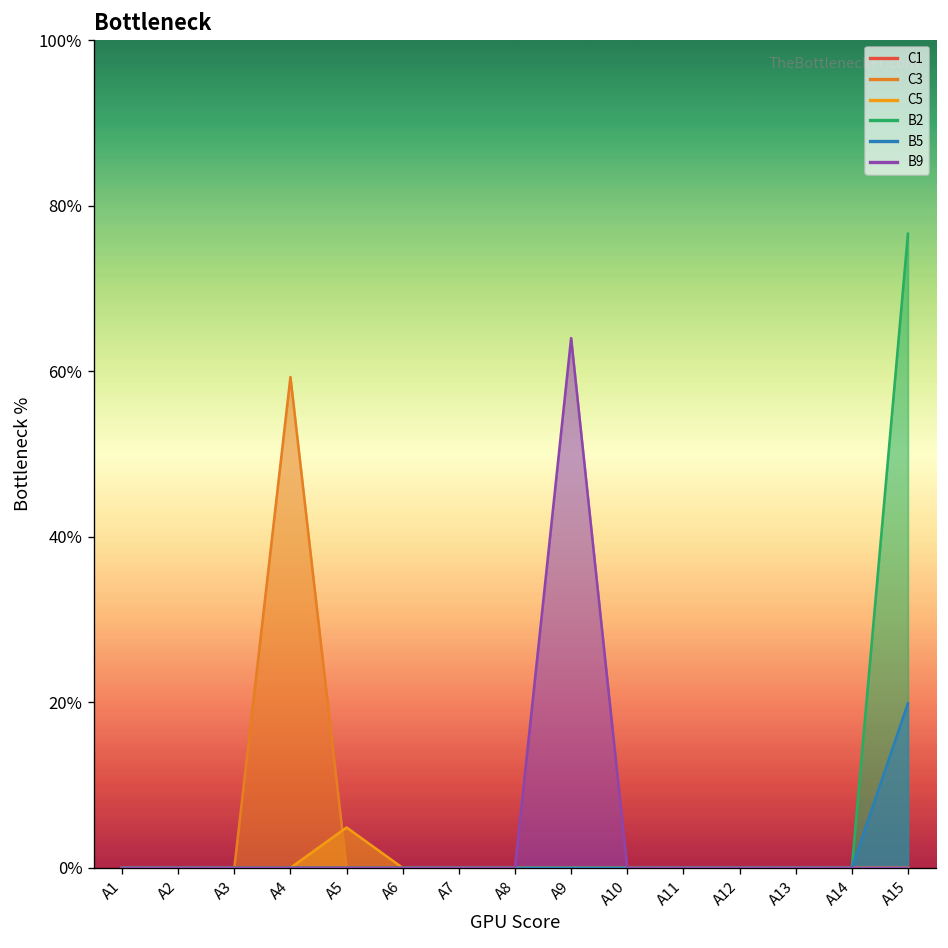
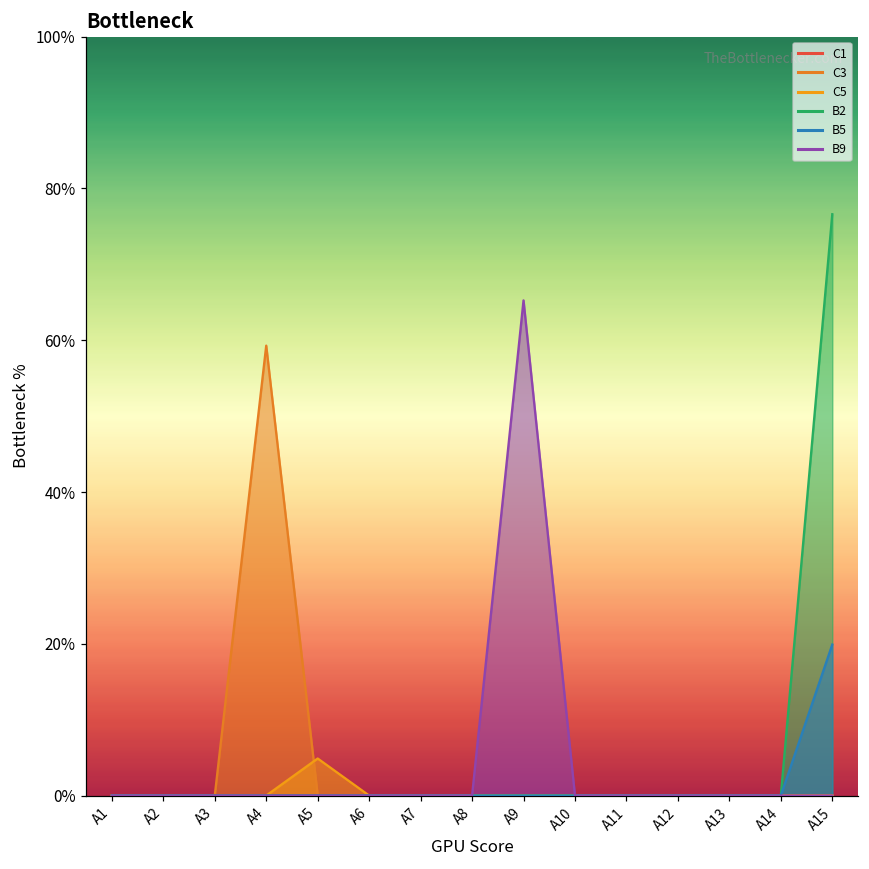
B9, A9: 64% -> 65%
